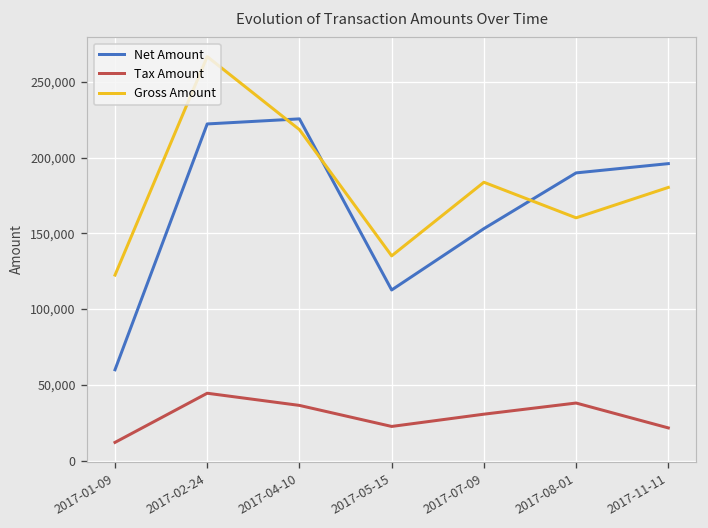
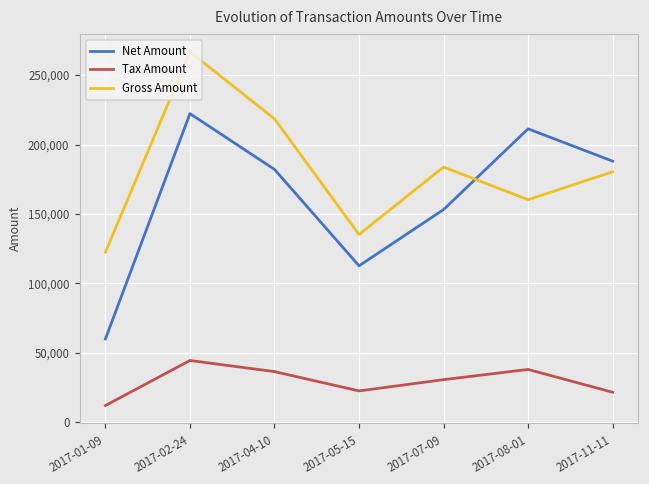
Net Amount, 2017-04-10: 226,000 -> 182,000
Net Amount, 2017-08-01: 190,000 -> 211,000
Net Amount, 2017-11-11: 196,000 -> 188,000
